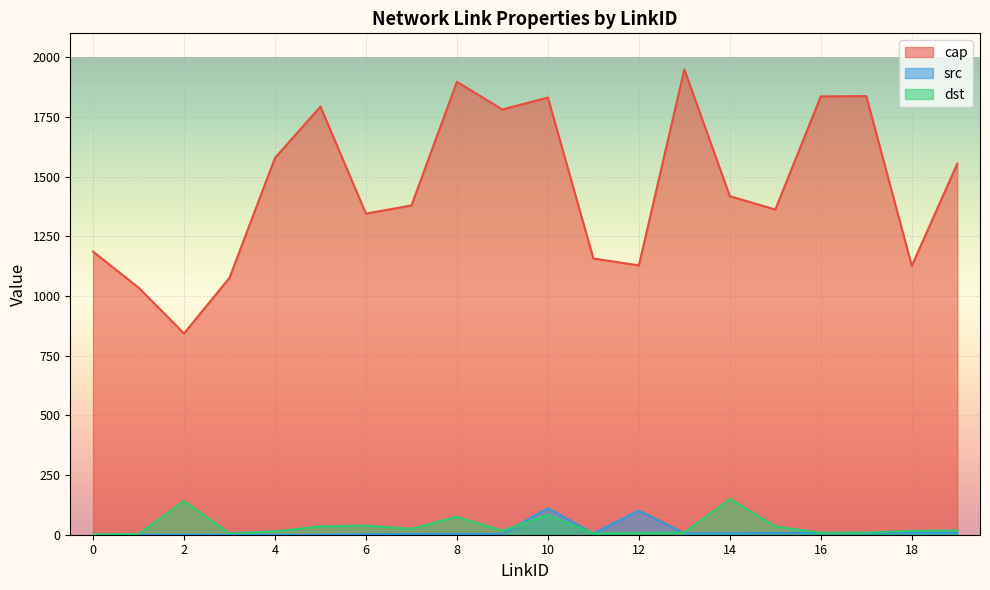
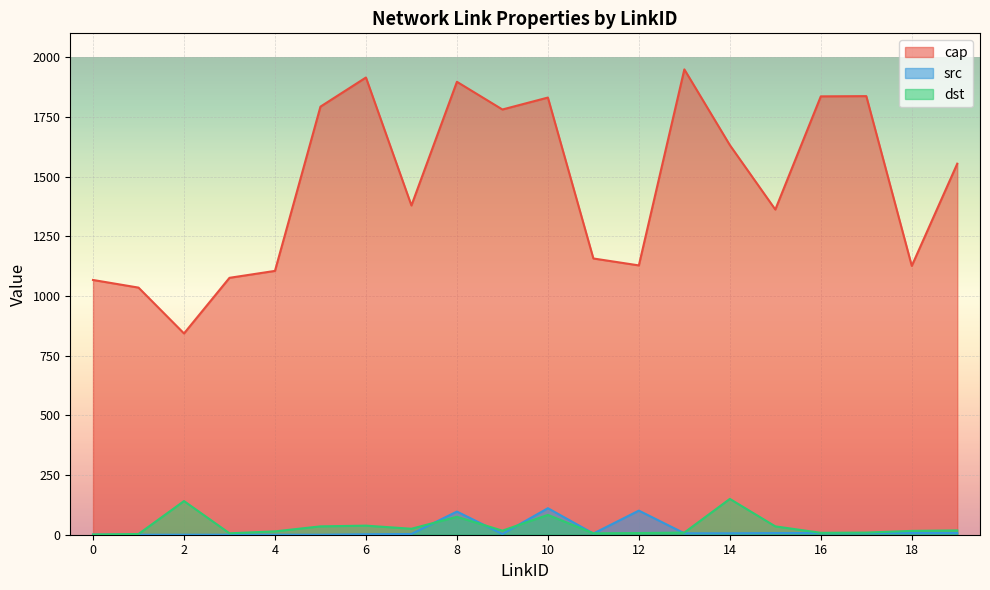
cap, 0: 1190 -> 1070
cap, 4: 1580 -> 1110
cap, 6: 1350 -> 1920
src, 8: 0 -> 100
cap, 14: 1420 -> 1630
